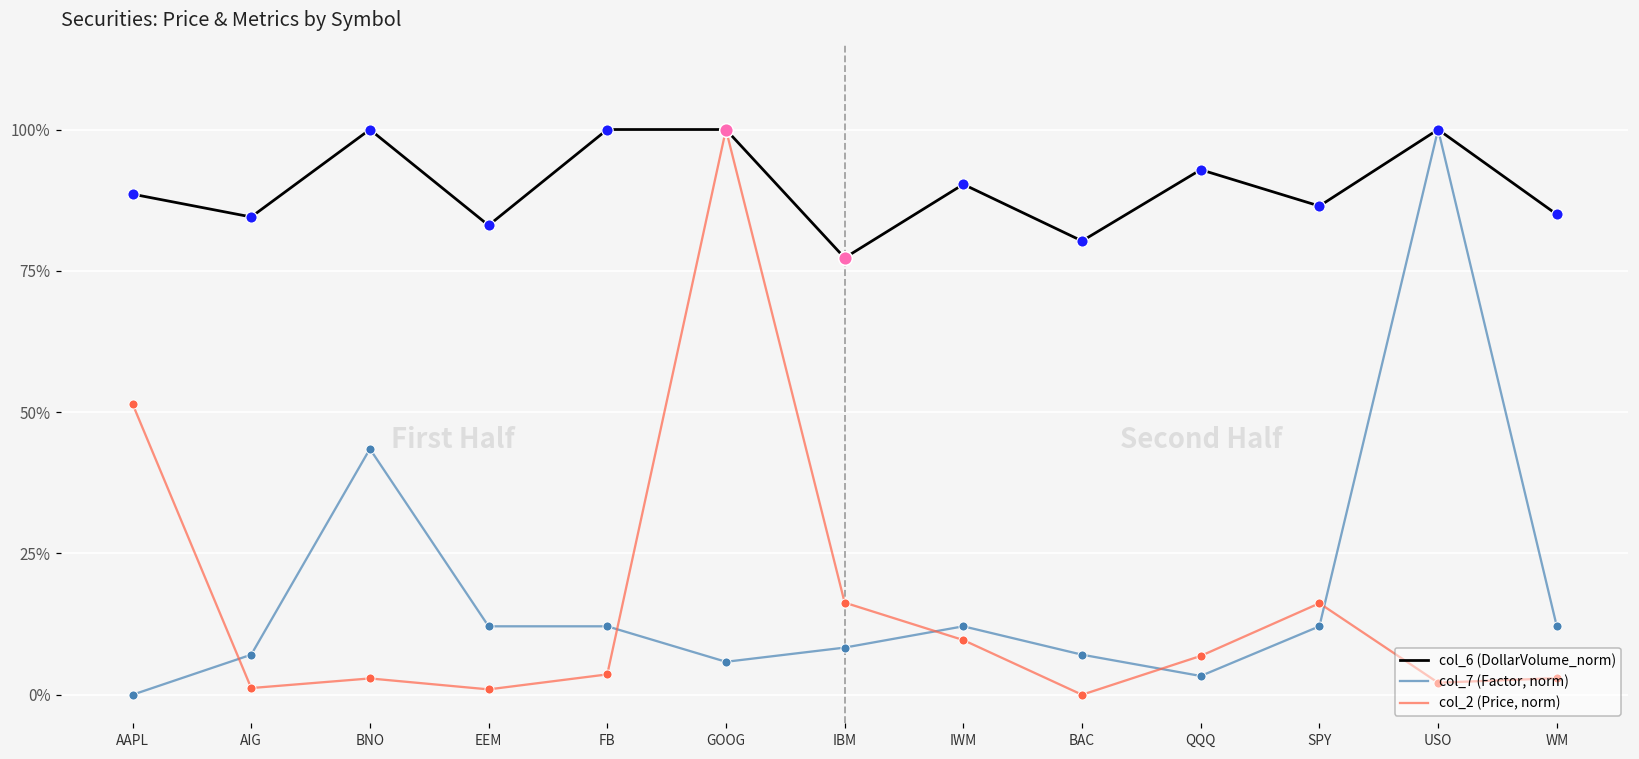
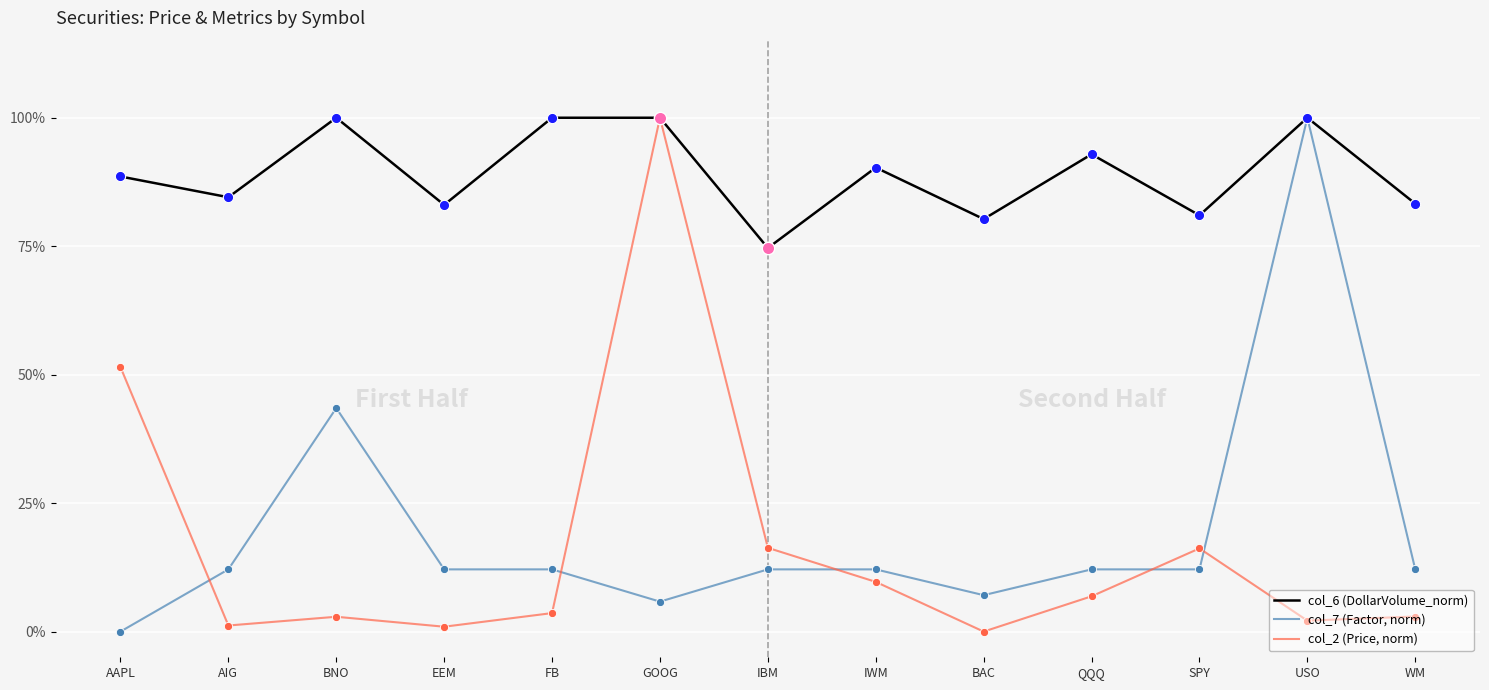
col_7 (Factor, norm), AIG: 7% -> 12%
col_6 (DollarVolume_norm), IBM: 77% -> 75%
col_7 (Factor, norm), IBM: 8% -> 12%
col_7 (Factor, norm), QQQ: 3% -> 12%
col_6 (DollarVolume_norm), SPY: 86% -> 81%
col_6 (DollarVolume_norm), WM: 85% -> 83%
